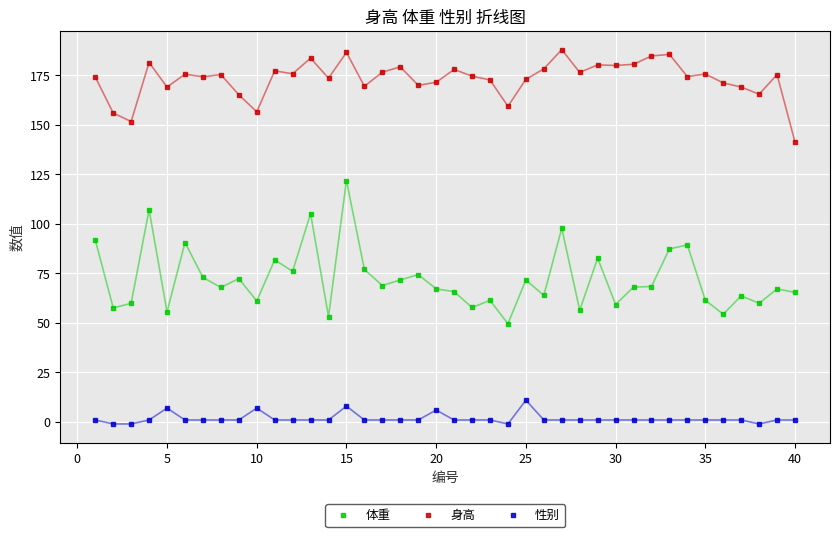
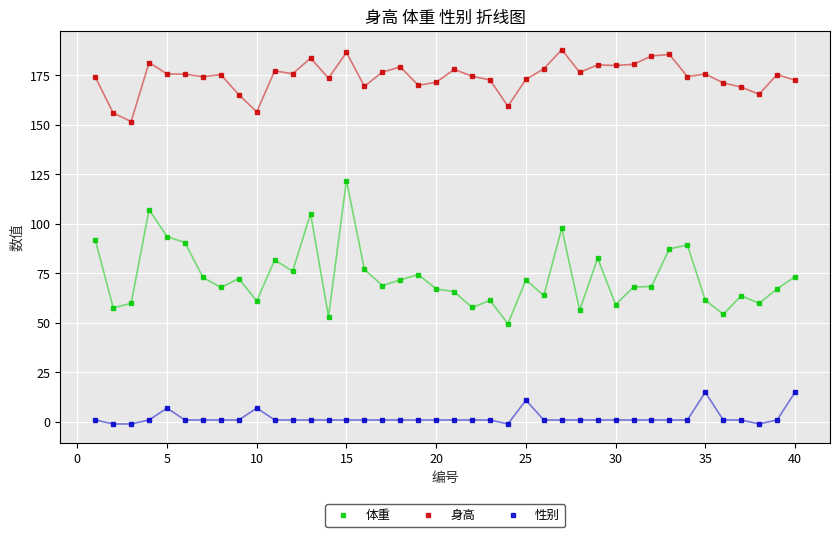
体重, 5: 56 -> 94
身高, 5: 169 -> 176
性别, 15: 8 -> 1
性别, 20: 6 -> 1
性别, 35: 1 -> 15
体重, 40: 65 -> 73
身高, 40: 141 -> 173
性别, 40: 1 -> 15
